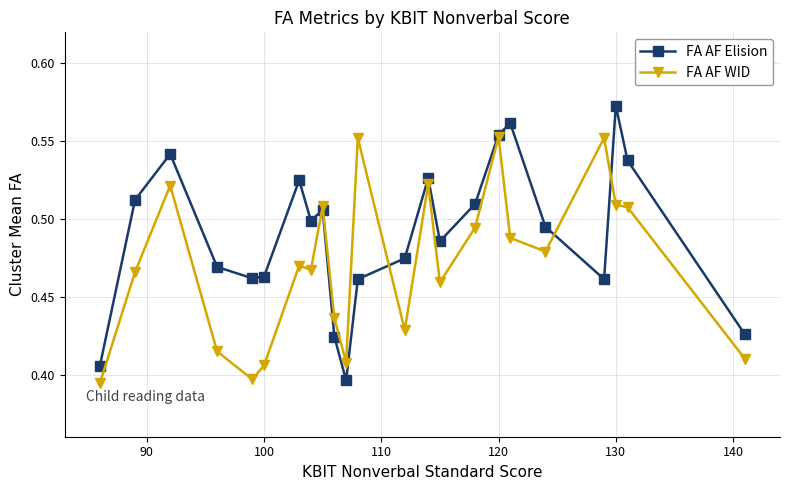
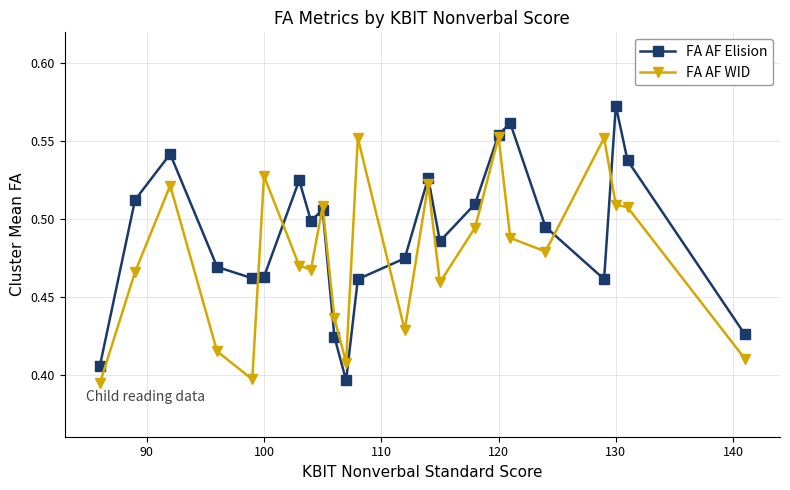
FA AF WID, 100: 0.406 -> 0.528
